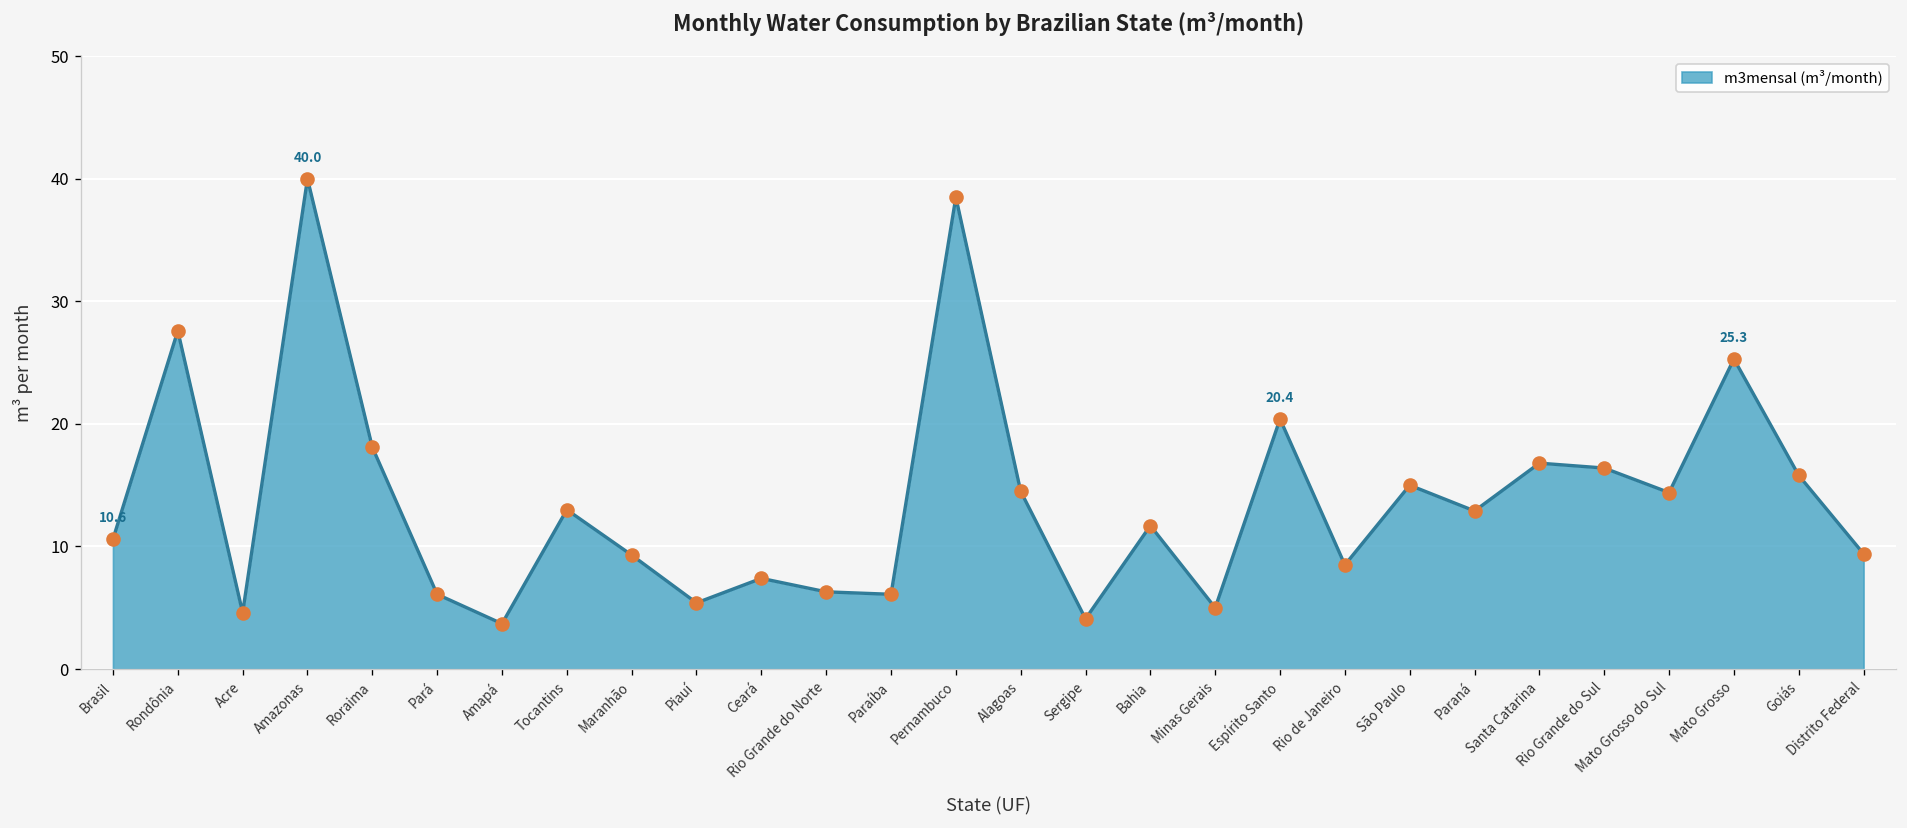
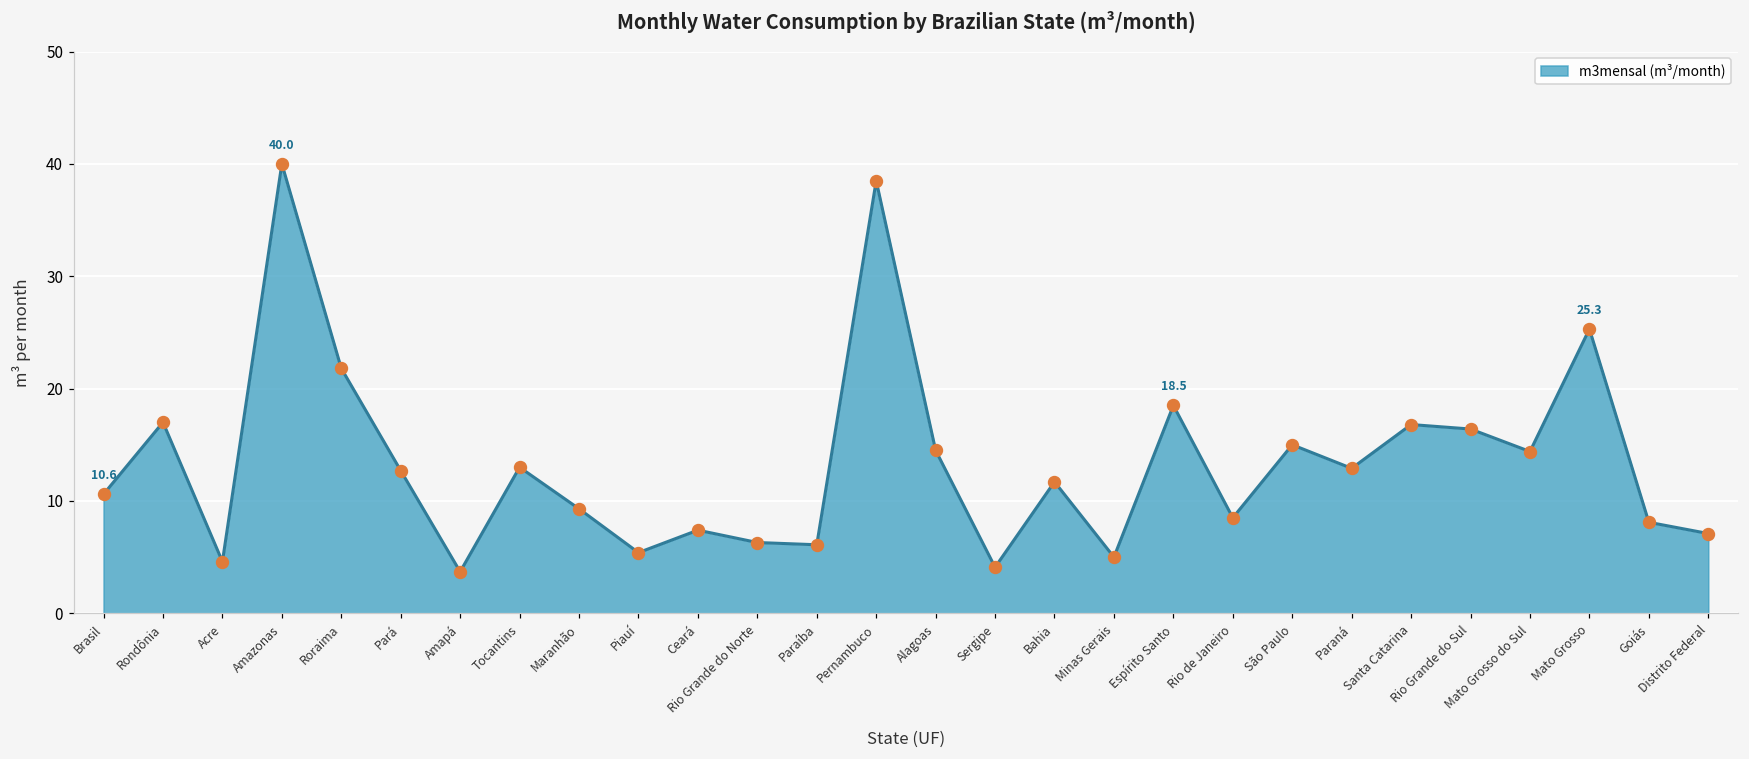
Rondônia: 27.6 -> 17.0
Roraima: 18.1 -> 21.8
Pará: 6.1 -> 12.7
Espírito Santo: 20.4 -> 18.5
Goiás: 15.8 -> 8.1
Distrito Federal: 9.4 -> 7.1
